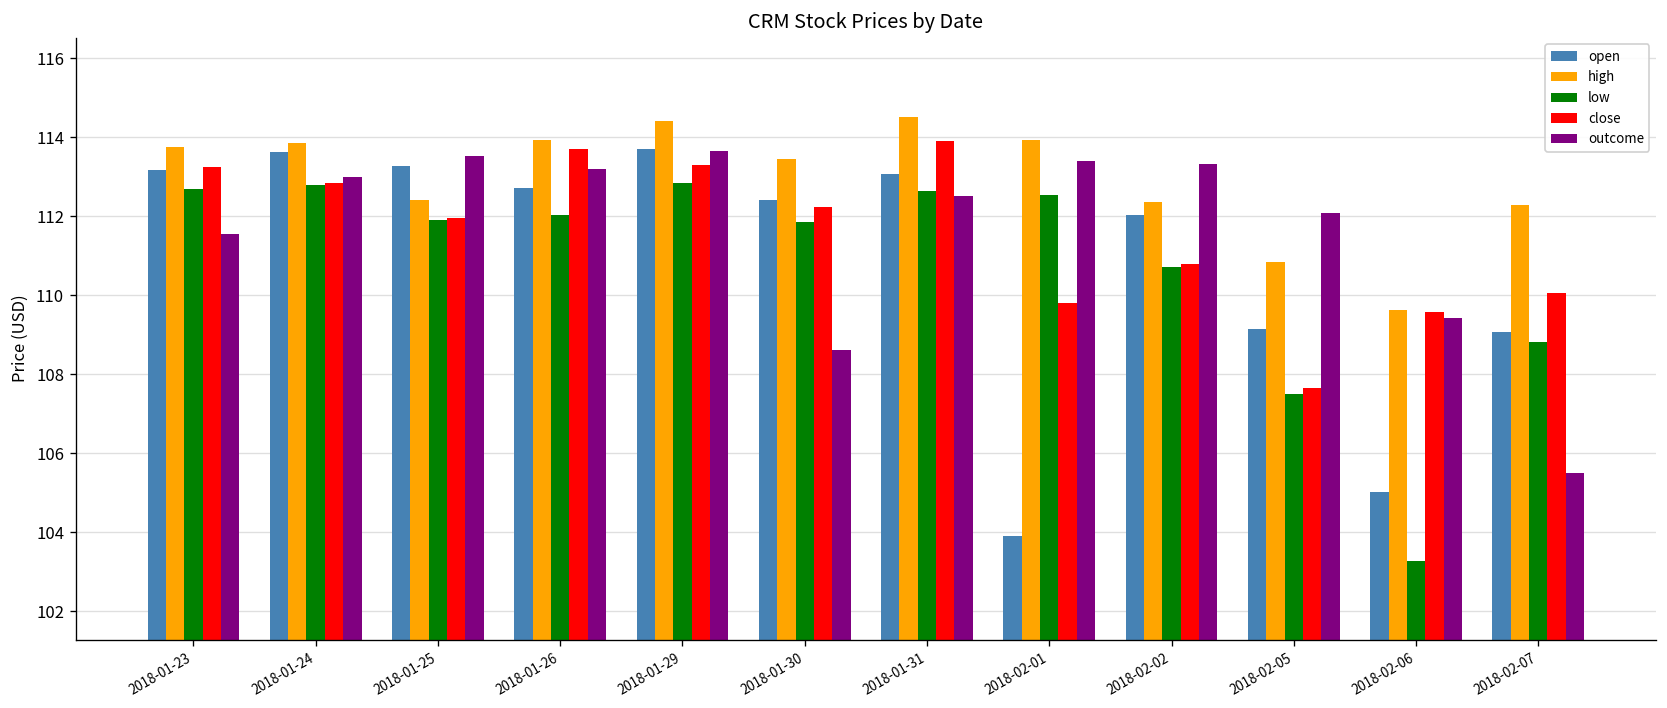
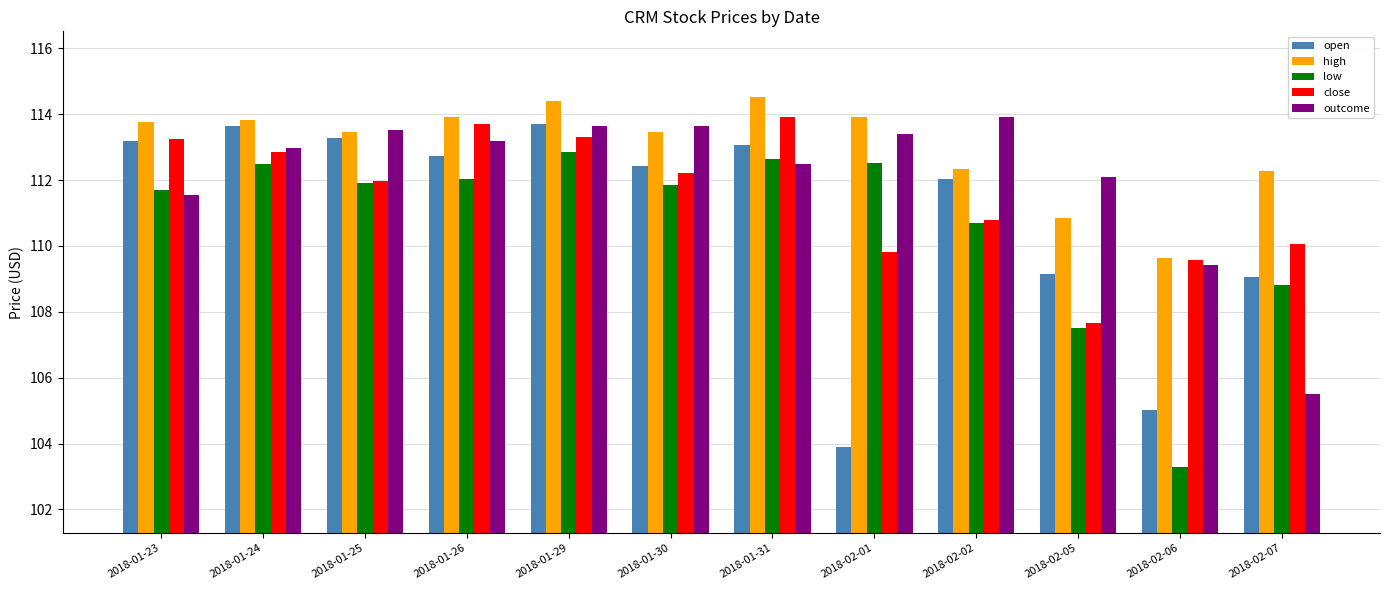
low, 2018-01-23: 112.7 -> 111.7
low, 2018-01-24: 112.8 -> 112.5
high, 2018-01-25: 112.4 -> 113.5
outcome, 2018-01-30: 108.6 -> 113.7
outcome, 2018-02-02: 113.3 -> 113.9
